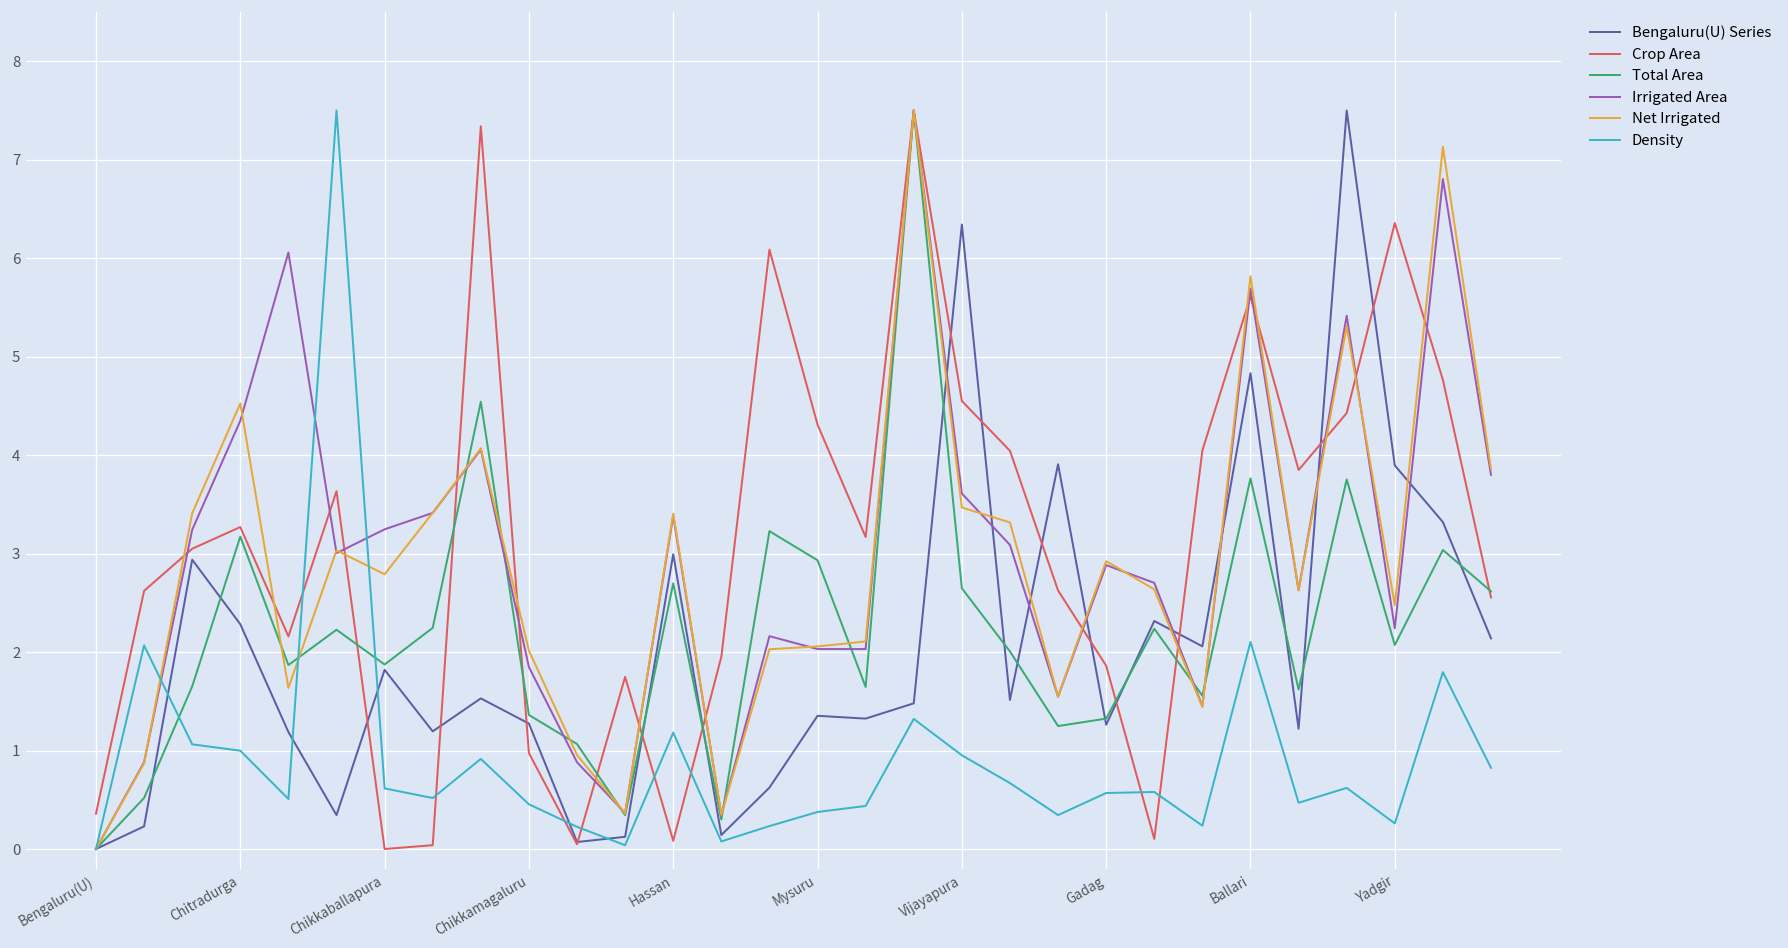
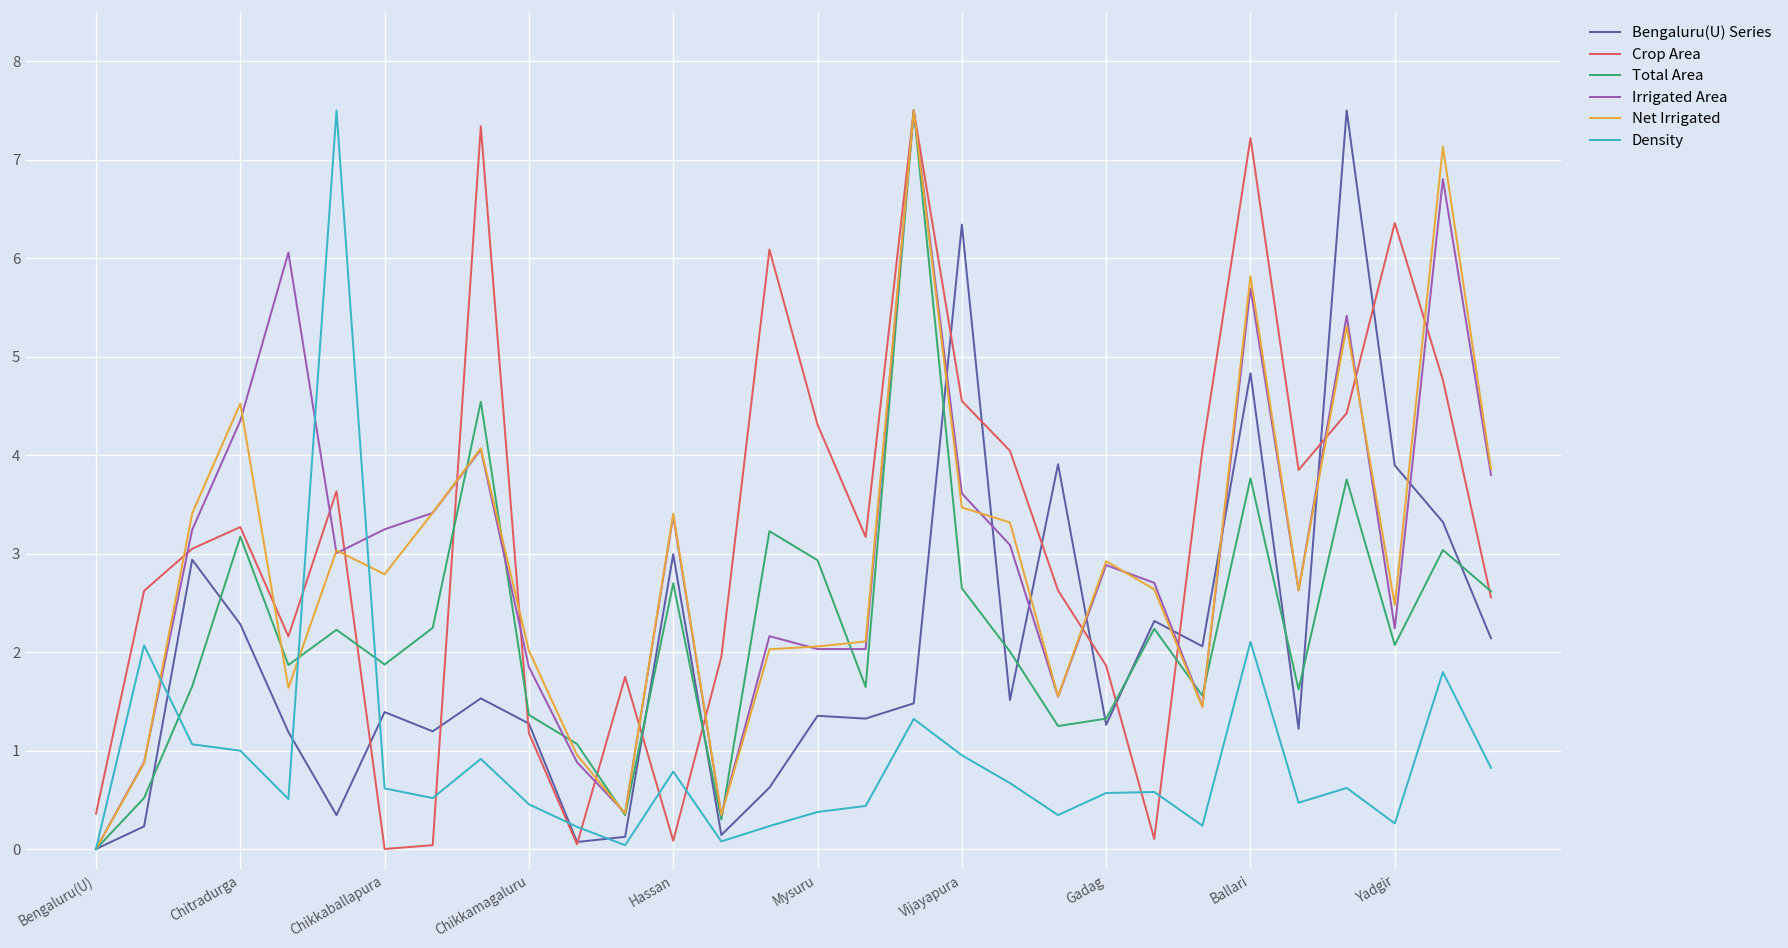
Bengaluru(U) Series, Chikkaballapura: 1.8 -> 1.4
Crop Area, Chikkamagaluru: 1.0 -> 1.2
Density, Hassan: 1.2 -> 0.8
Crop Area, Ballari: 5.6 -> 7.2
